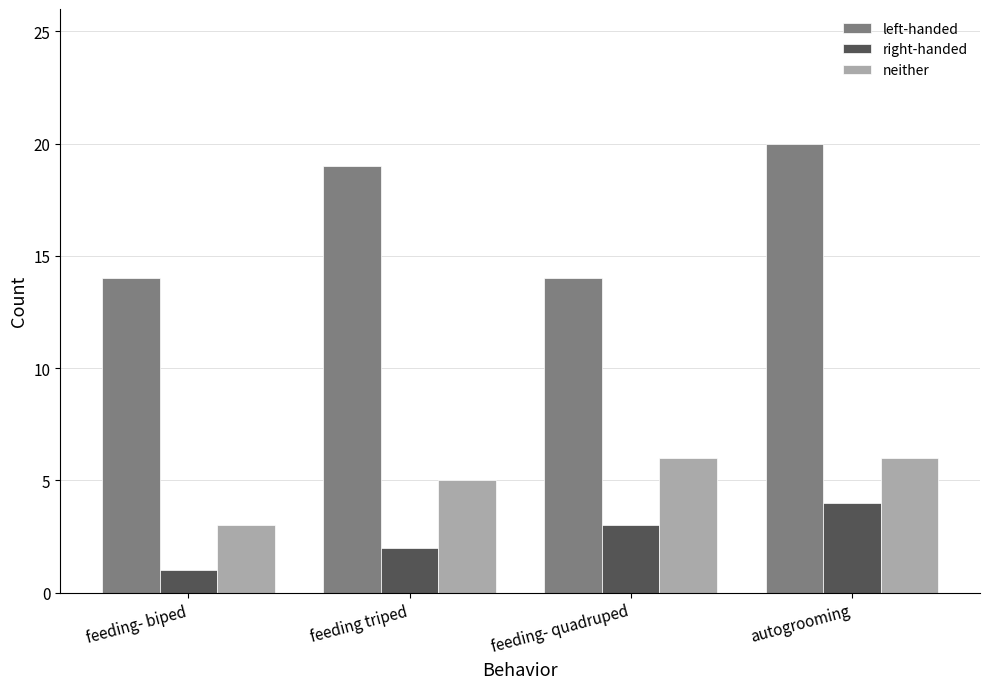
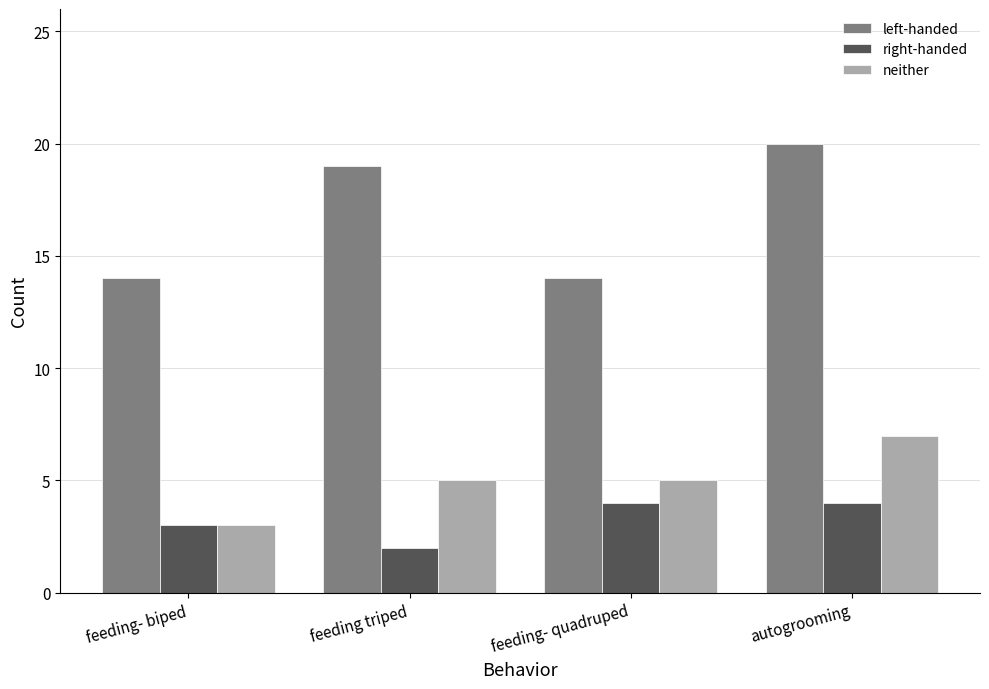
right-handed, feeding- biped: 1 -> 3
right-handed, feeding- quadruped: 3 -> 4
neither, feeding- quadruped: 6 -> 5
neither, autogrooming: 6 -> 7
